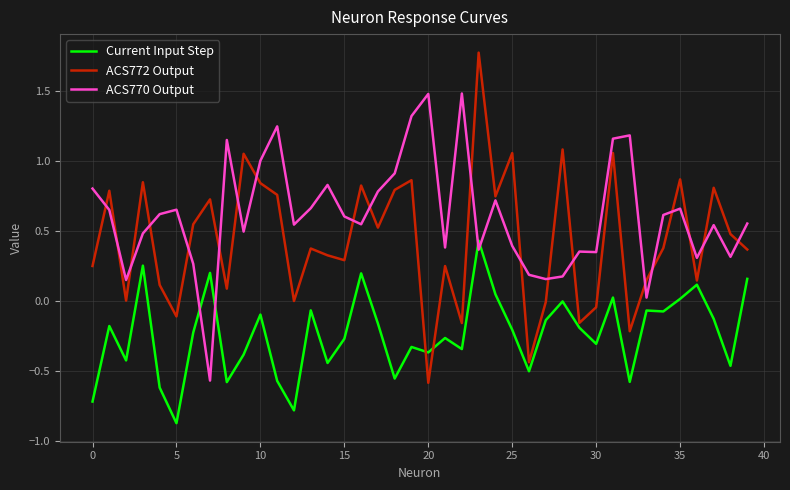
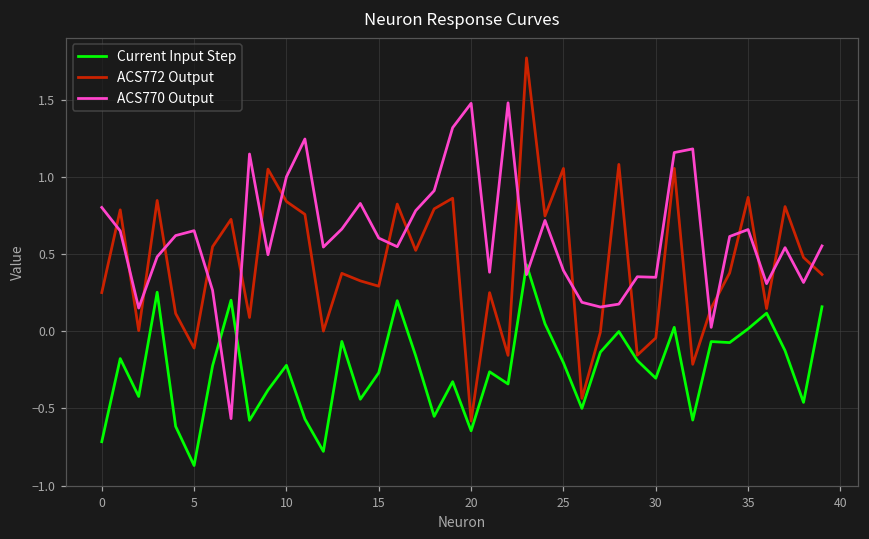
Current Input Step, 10: -0.10 -> -0.22
Current Input Step, 20: -0.37 -> -0.65
